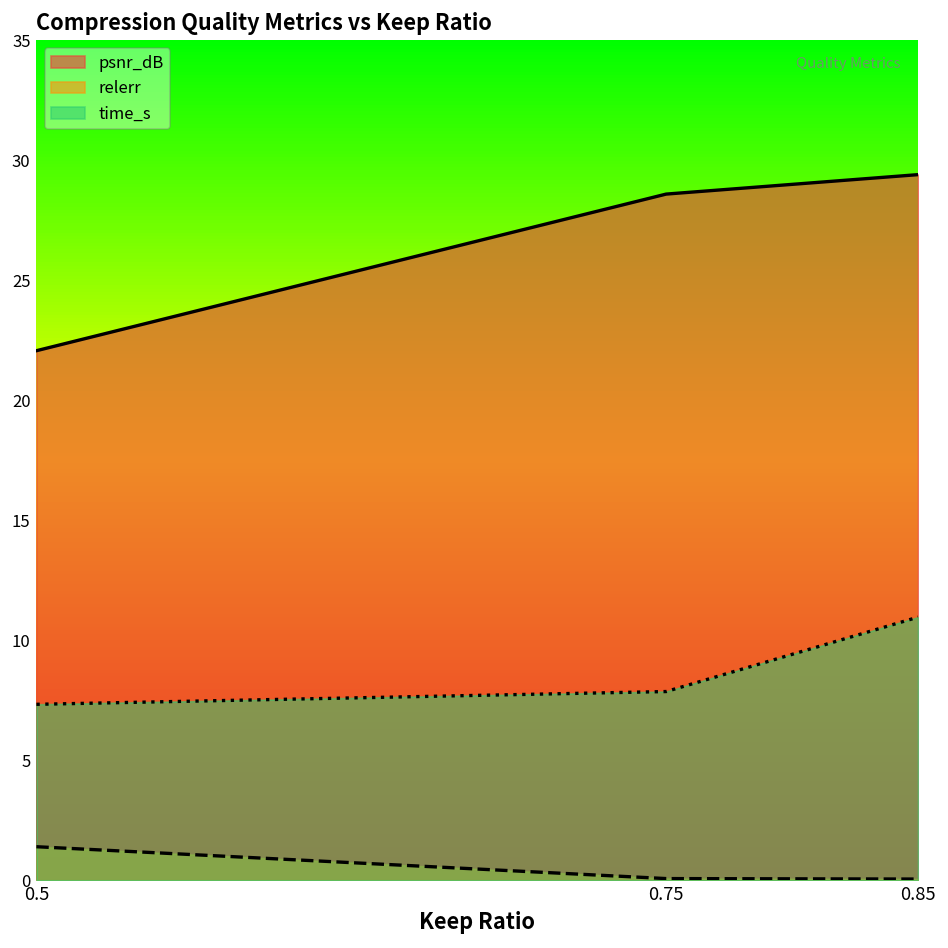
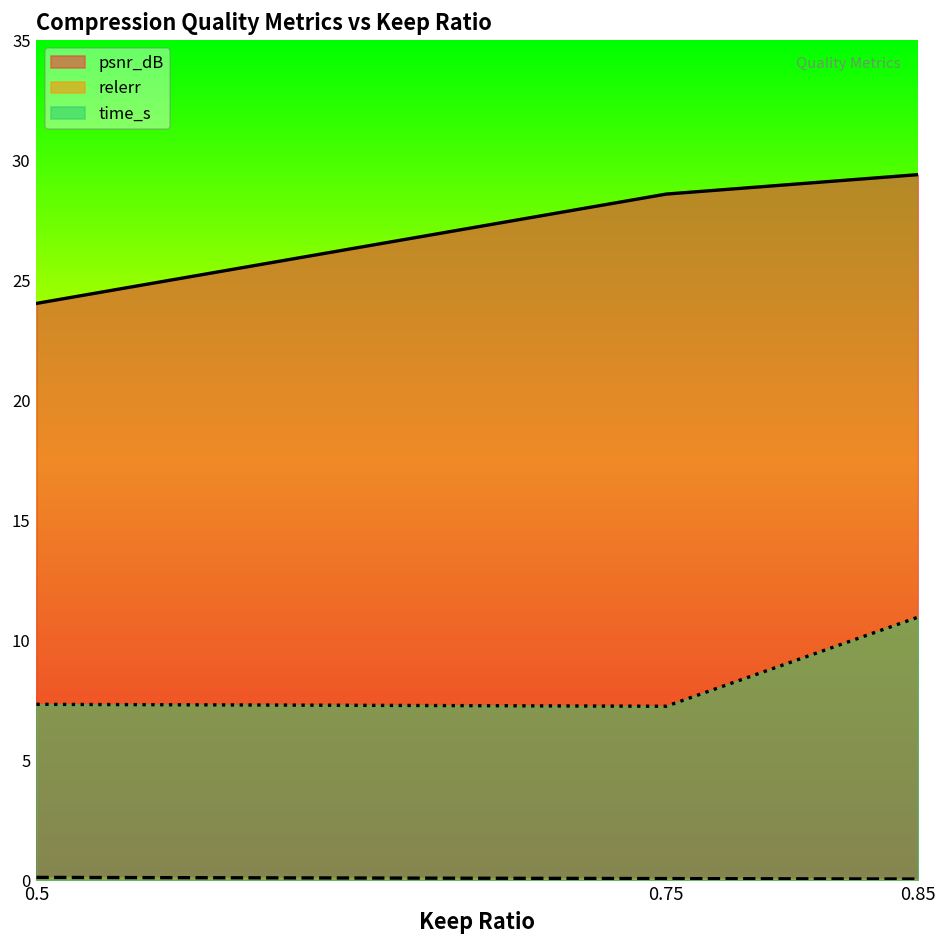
psnr_dB, 0.5: 22.1 -> 24.0
relerr, 0.5: 1.4 -> 0.1
time_s, 0.75: 7.9 -> 7.2
